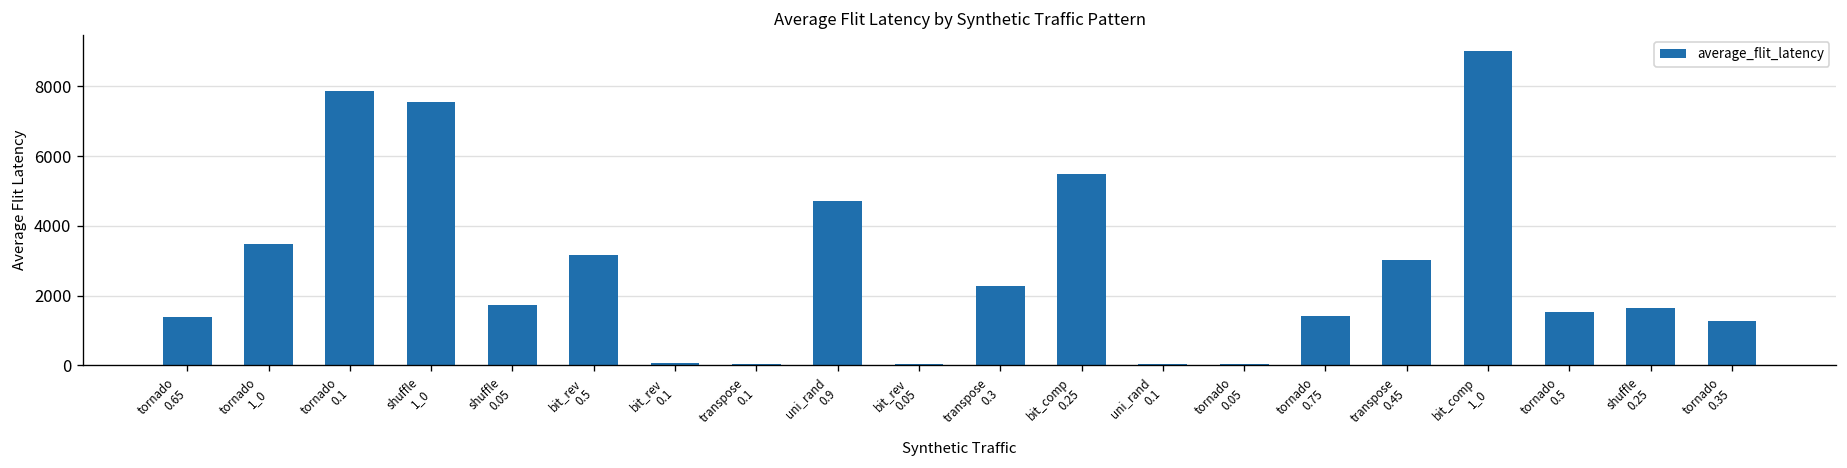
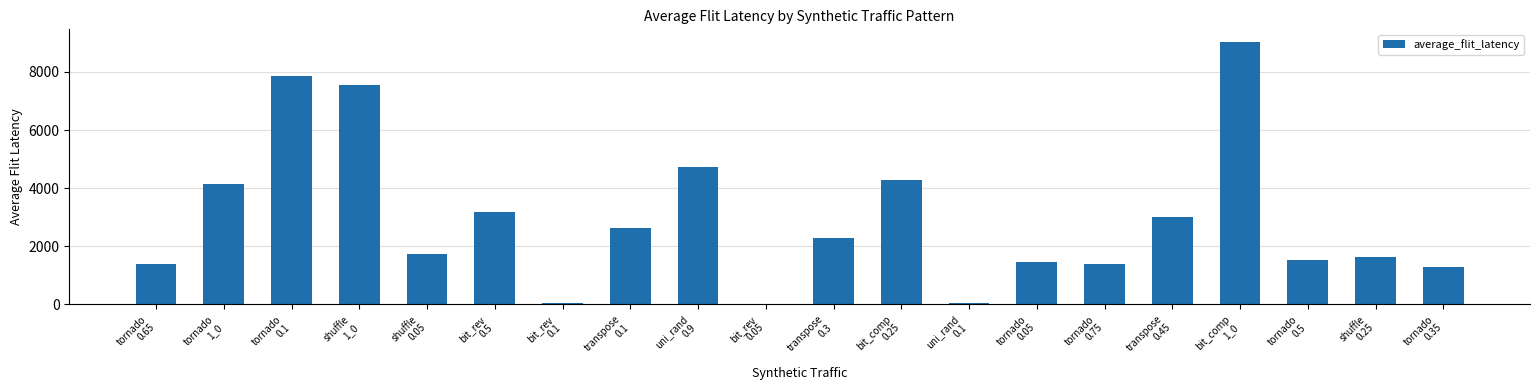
tornado 1_0: 3500 -> 4100
transpose 0.1: 0 -> 2600
bit_comp 0.25: 5500 -> 4300
tornado 0.05: 0 -> 1400
